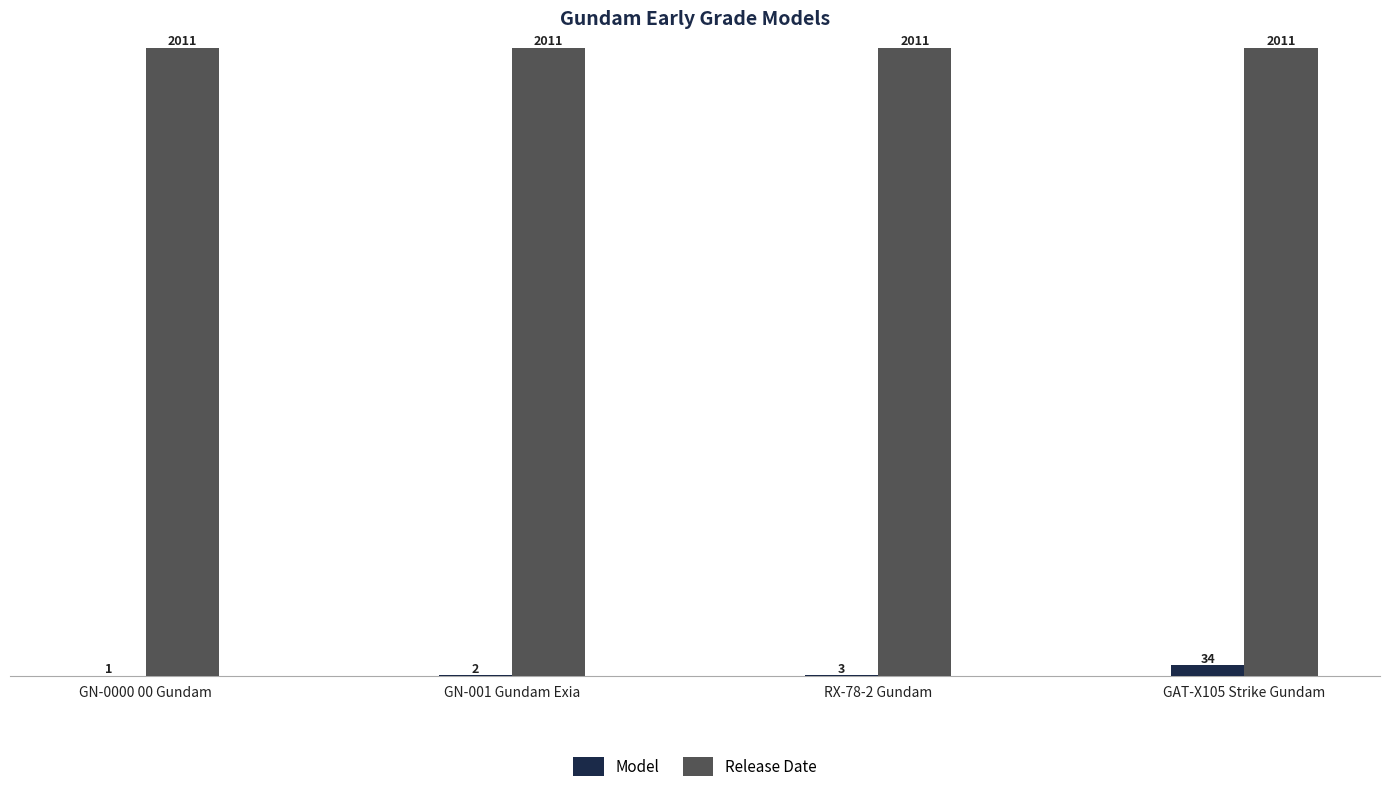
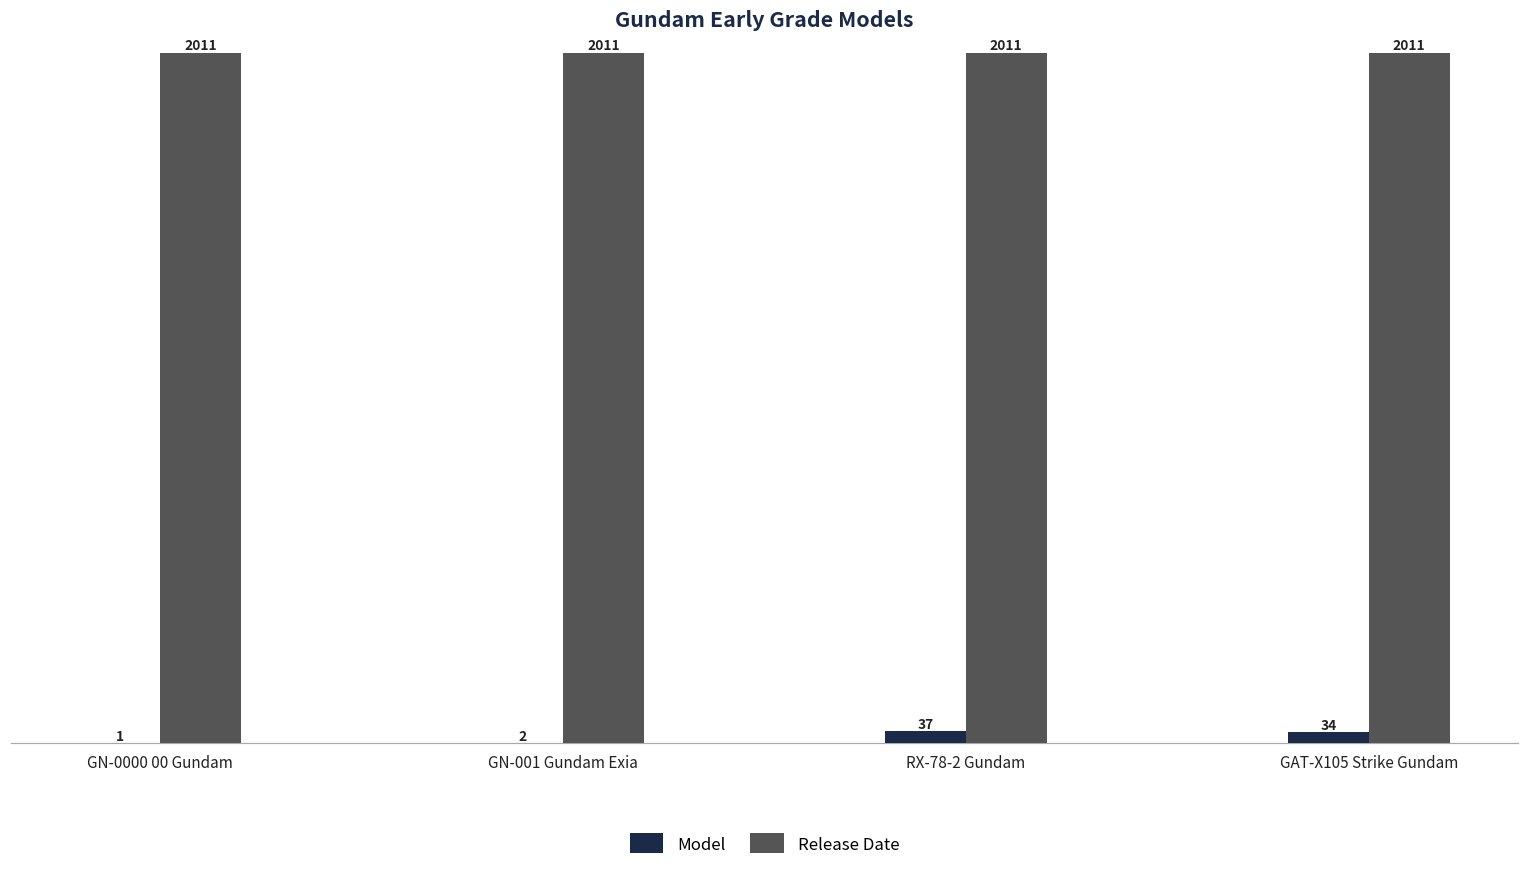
Model, RX-78-2 Gundam: 3 -> 37
